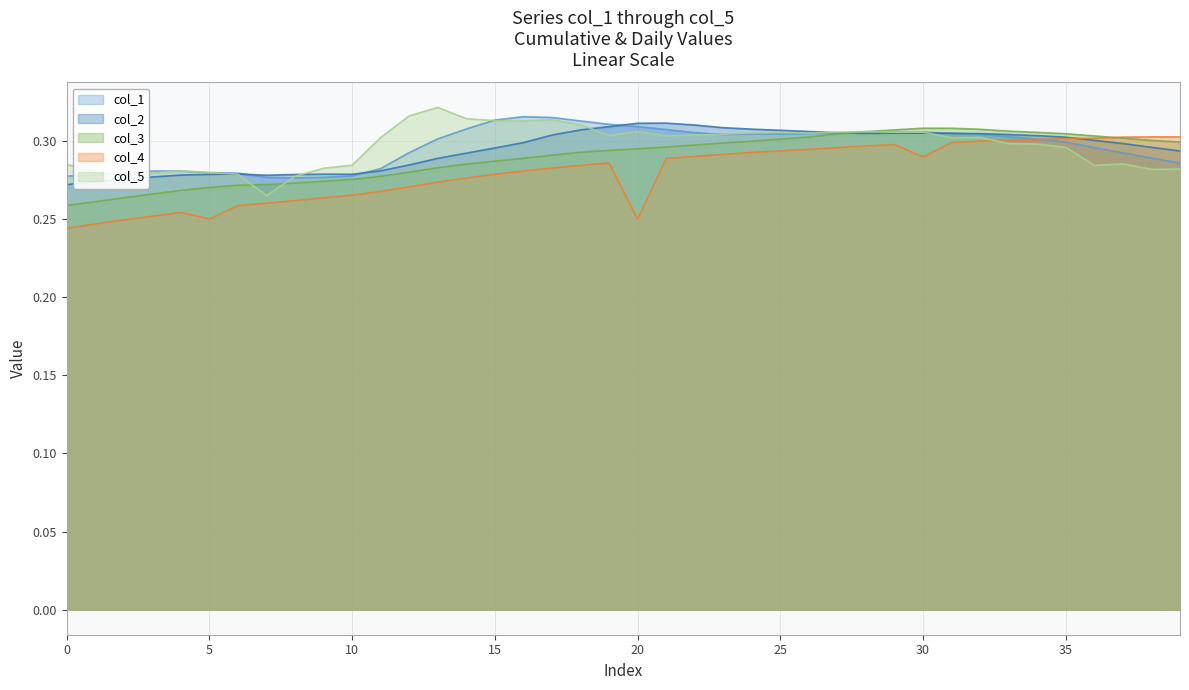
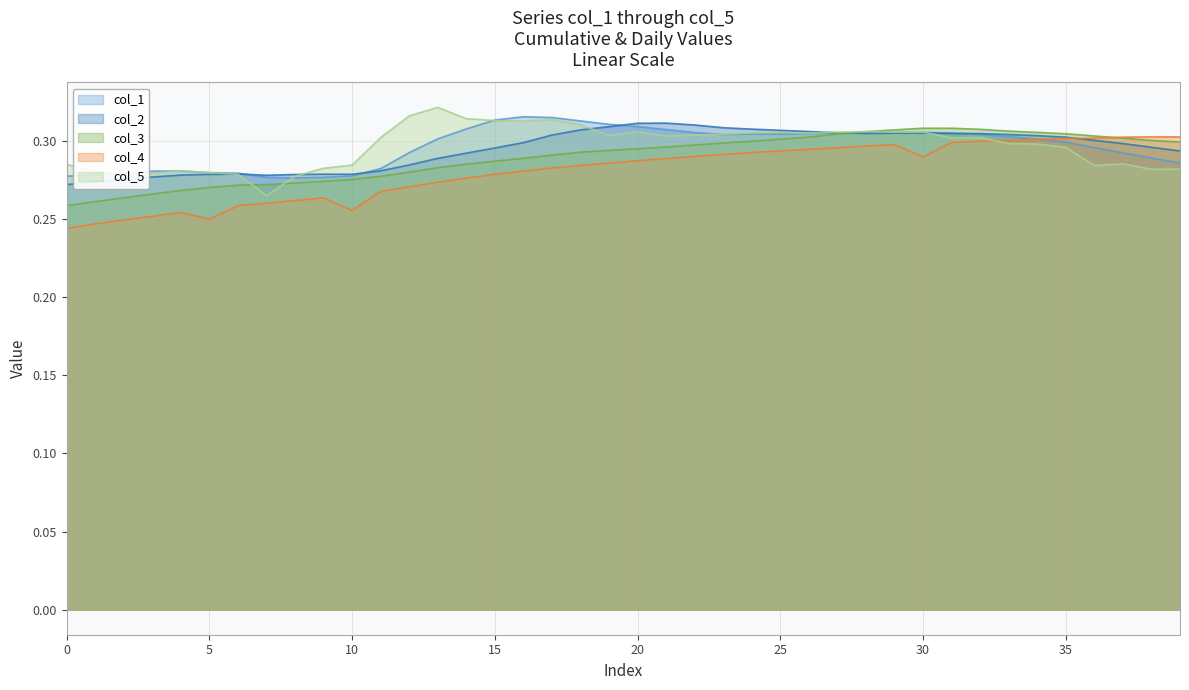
col_4, 10: 0.265 -> 0.256
col_4, 20: 0.250 -> 0.287
